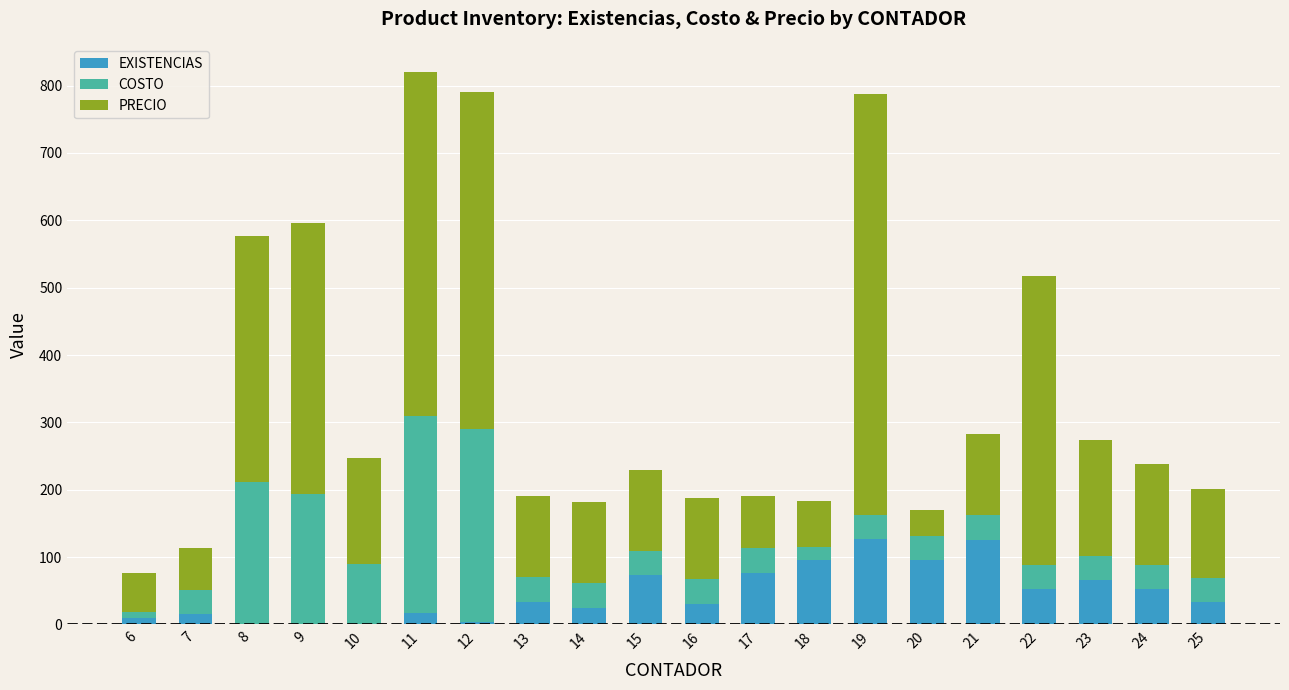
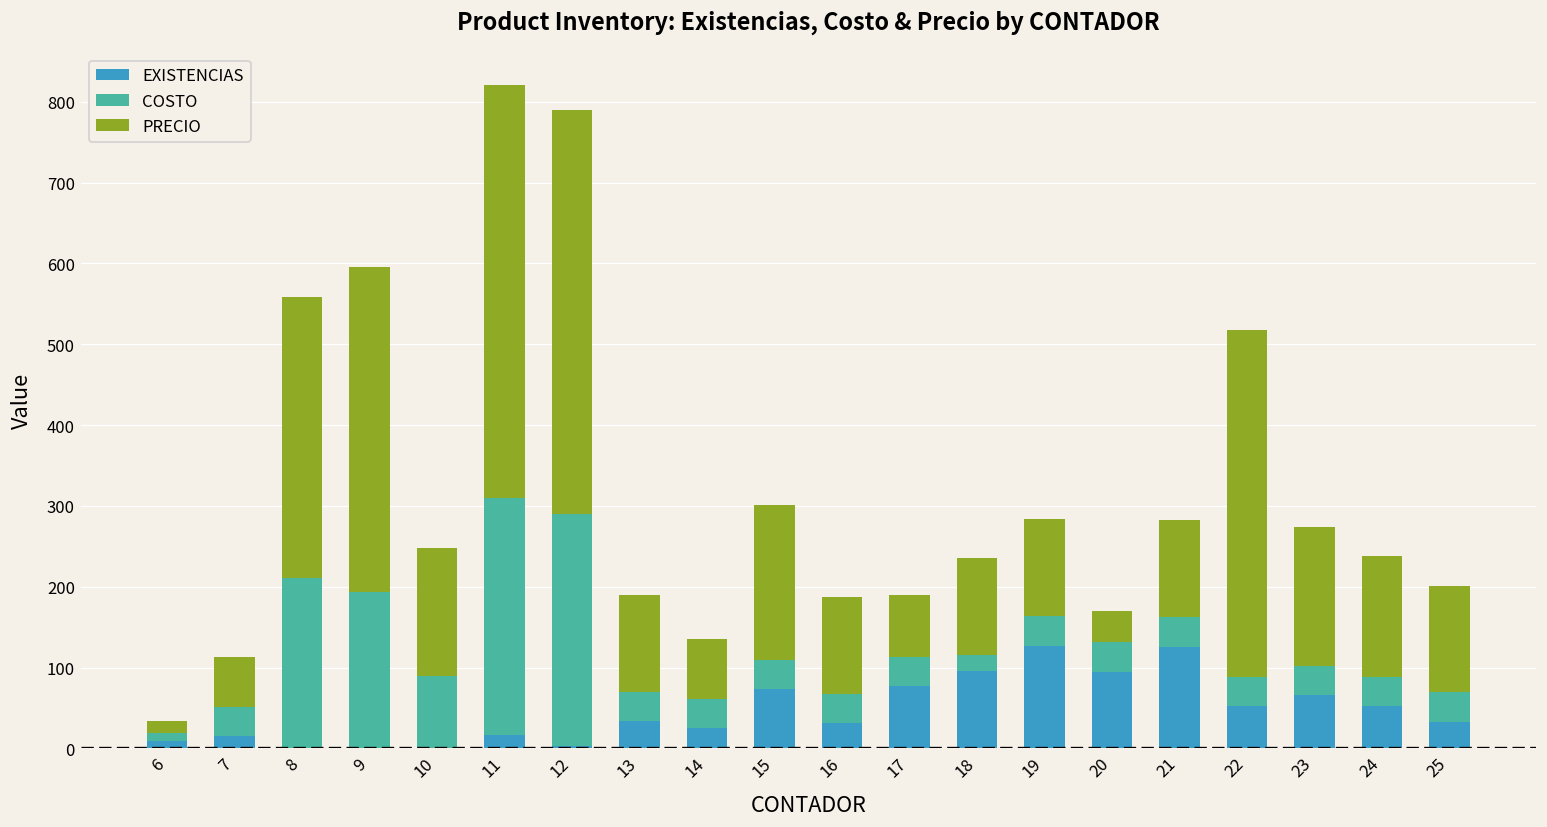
PRECIO, 6: 60 -> 20
PRECIO, 8: 370 -> 350
PRECIO, 14: 120 -> 70
PRECIO, 15: 120 -> 190
PRECIO, 18: 70 -> 120
PRECIO, 19: 630 -> 120
